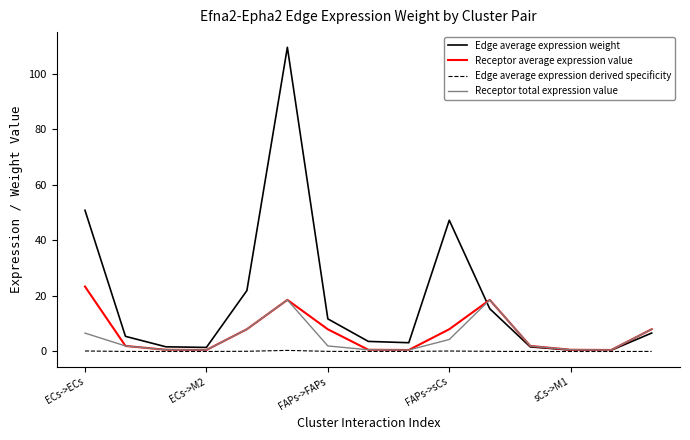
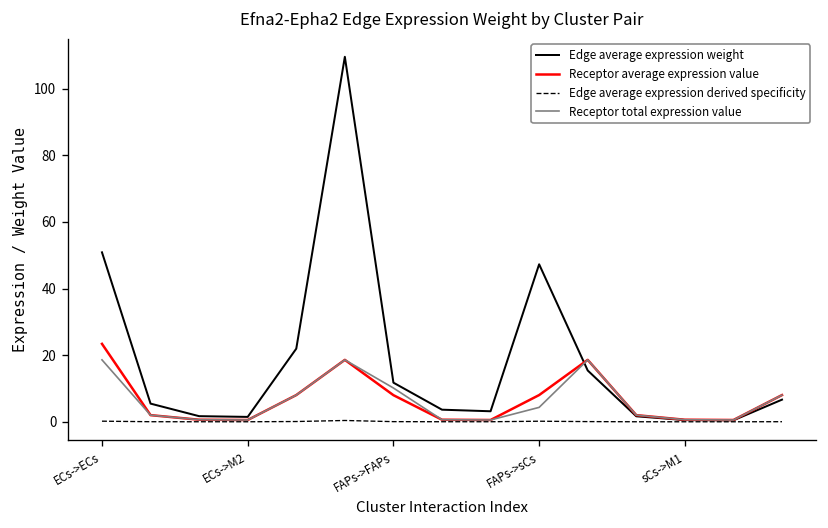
Receptor total expression value, ECs->ECs: 7 -> 19
Receptor total expression value, FAPs->FAPs: 2 -> 10
